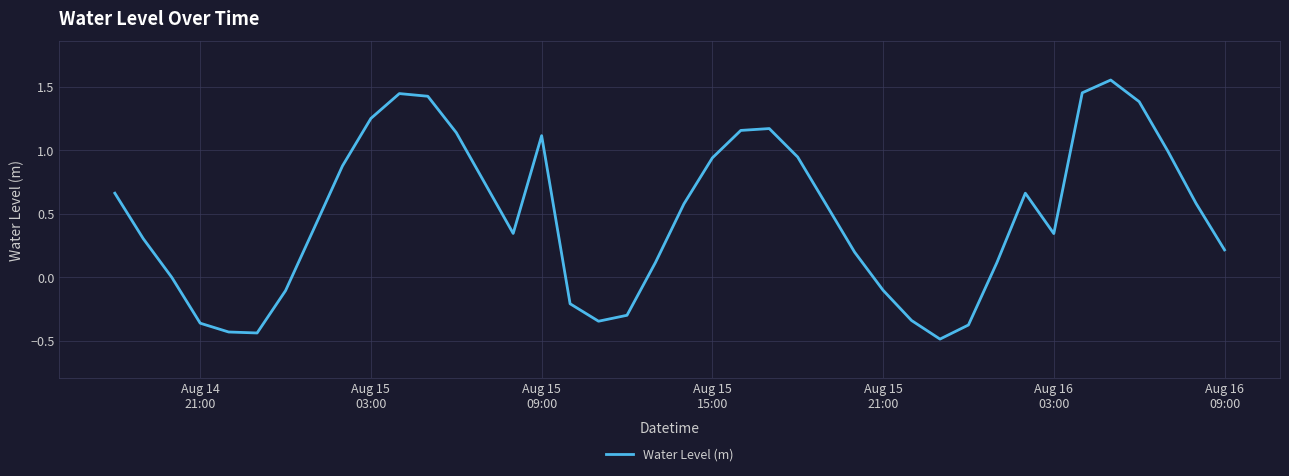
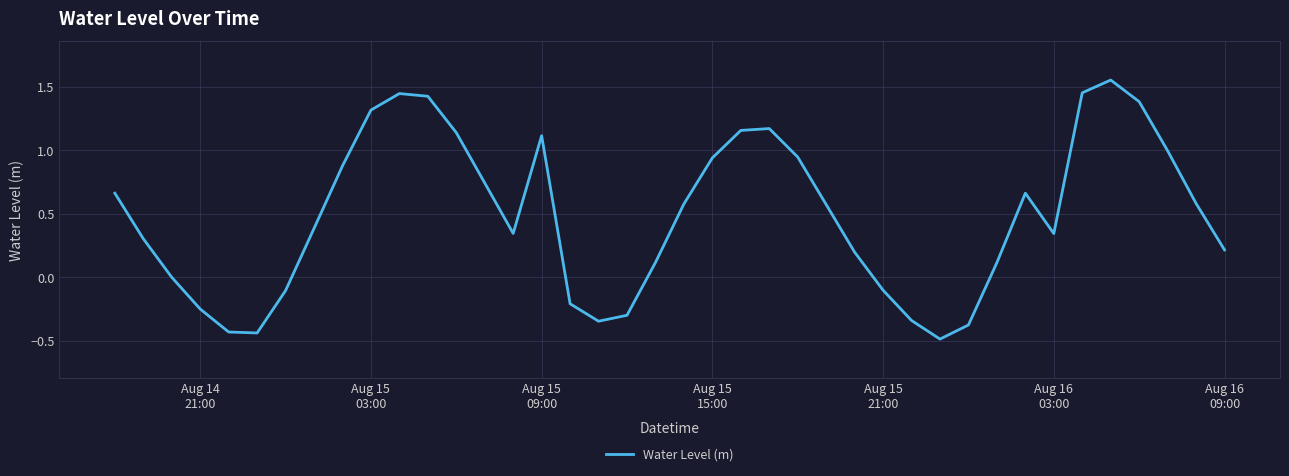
Aug 14 21:00: -0.36 -> -0.25
Aug 15 03:00: 1.25 -> 1.31
